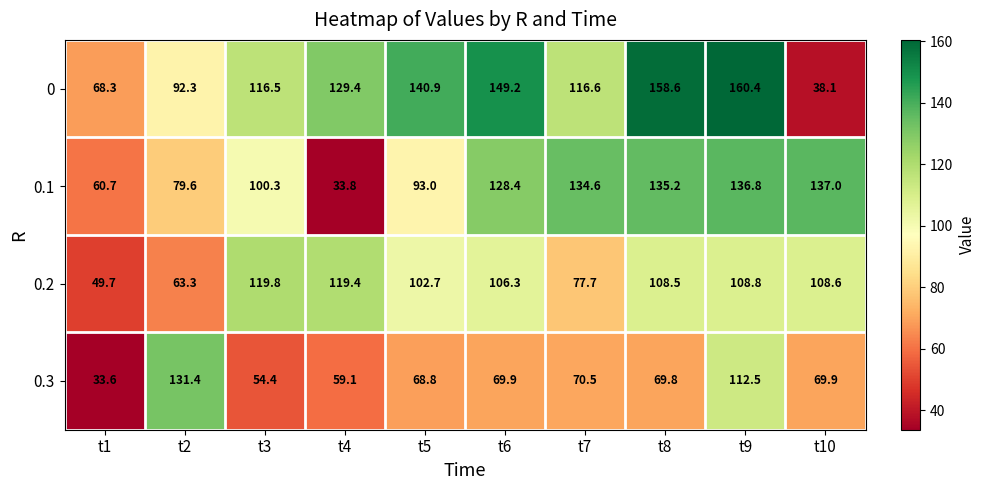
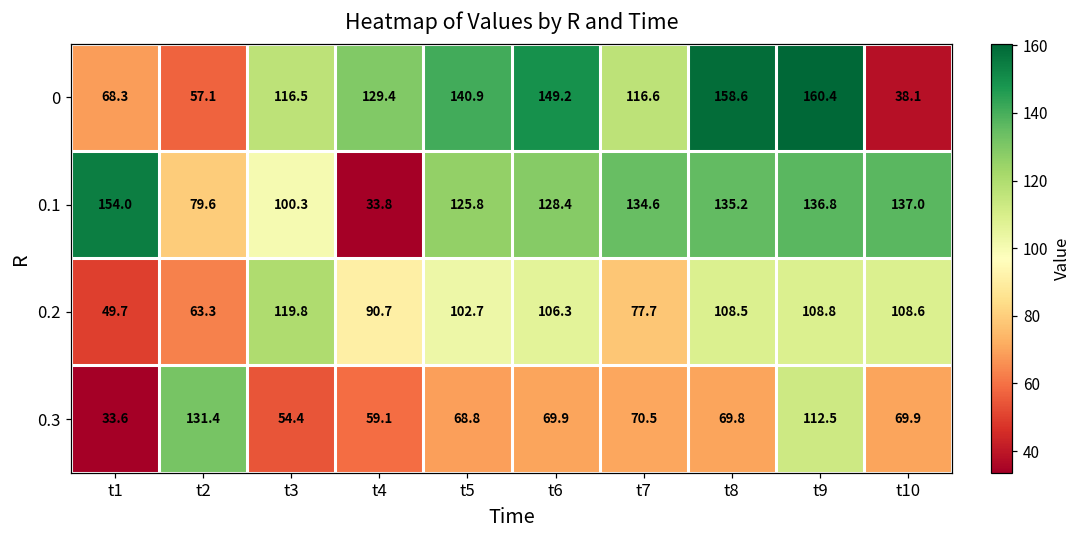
0, t2: 92.3 -> 57.1
0.1, t1: 60.7 -> 154.0
0.1, t5: 93.0 -> 125.8
0.2, t4: 119.4 -> 90.7
